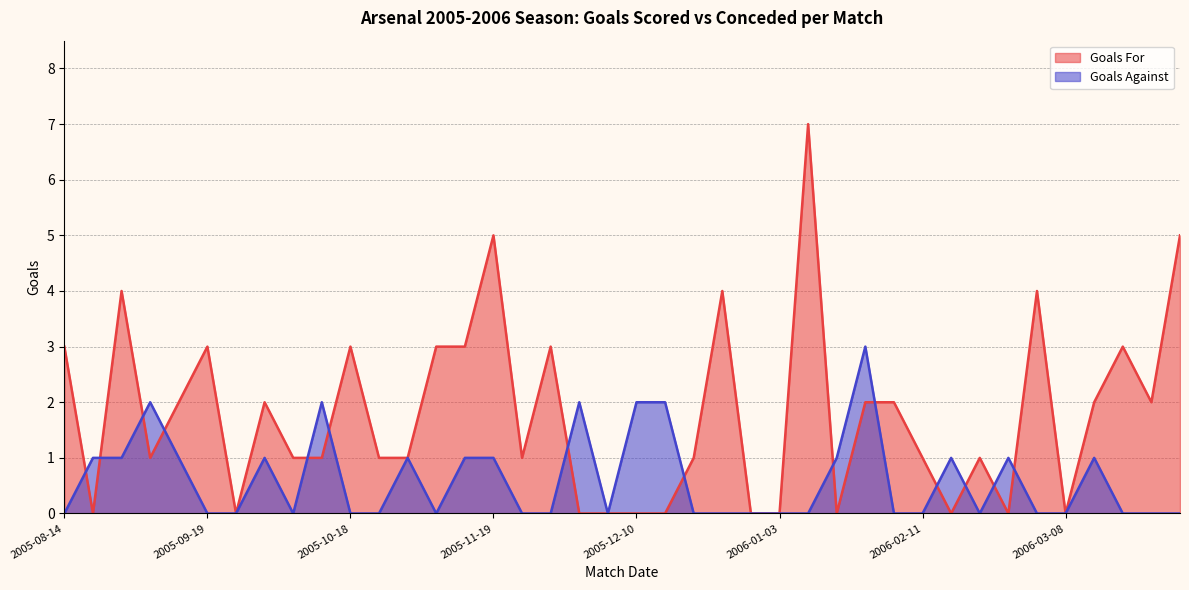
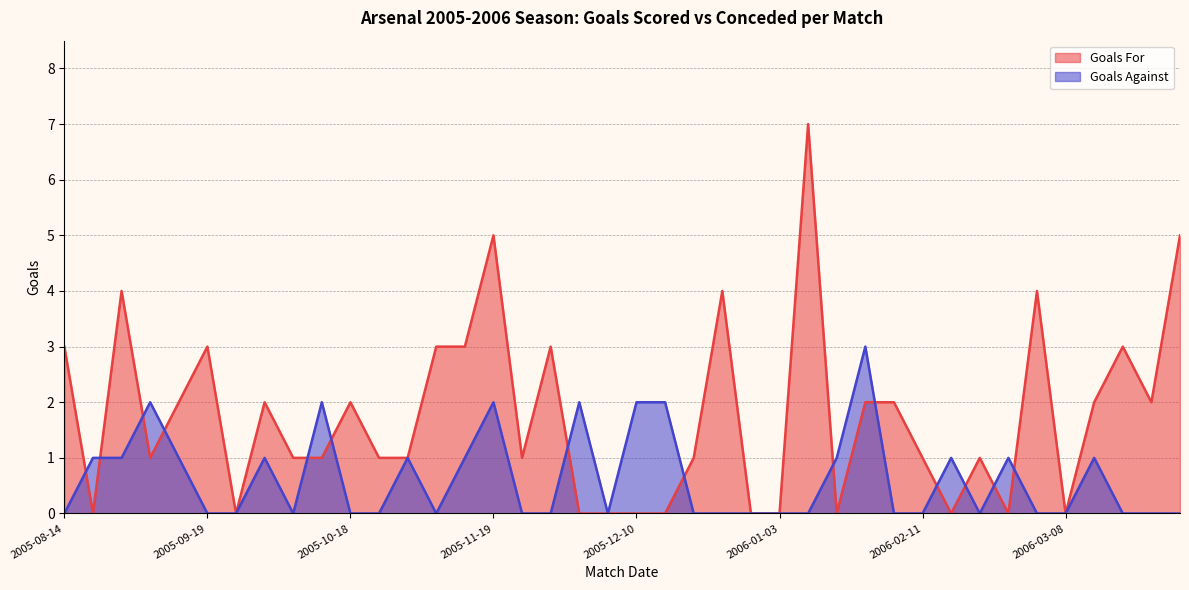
Goals For, 2005-10-18: 3 -> 2
Goals Against, 2005-11-19: 1 -> 2
